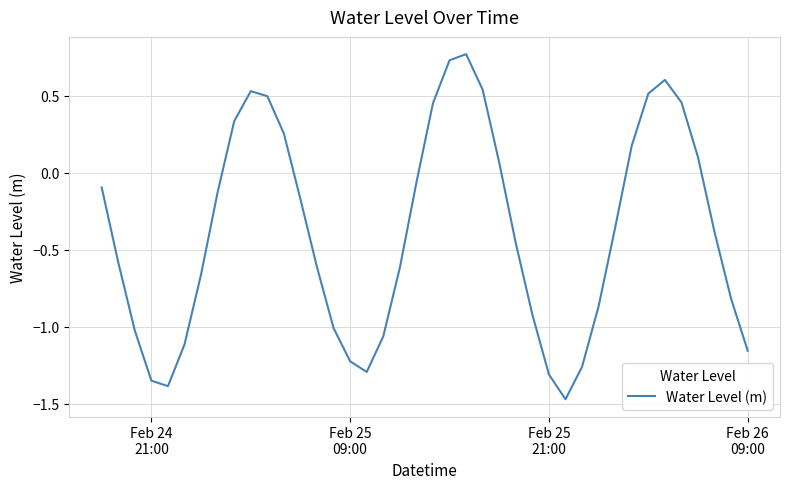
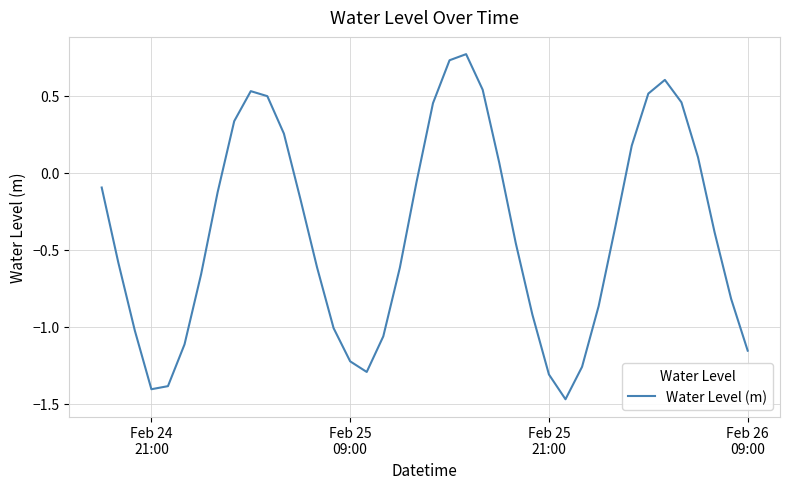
Feb 24 21:00: -1.35 -> -1.41
